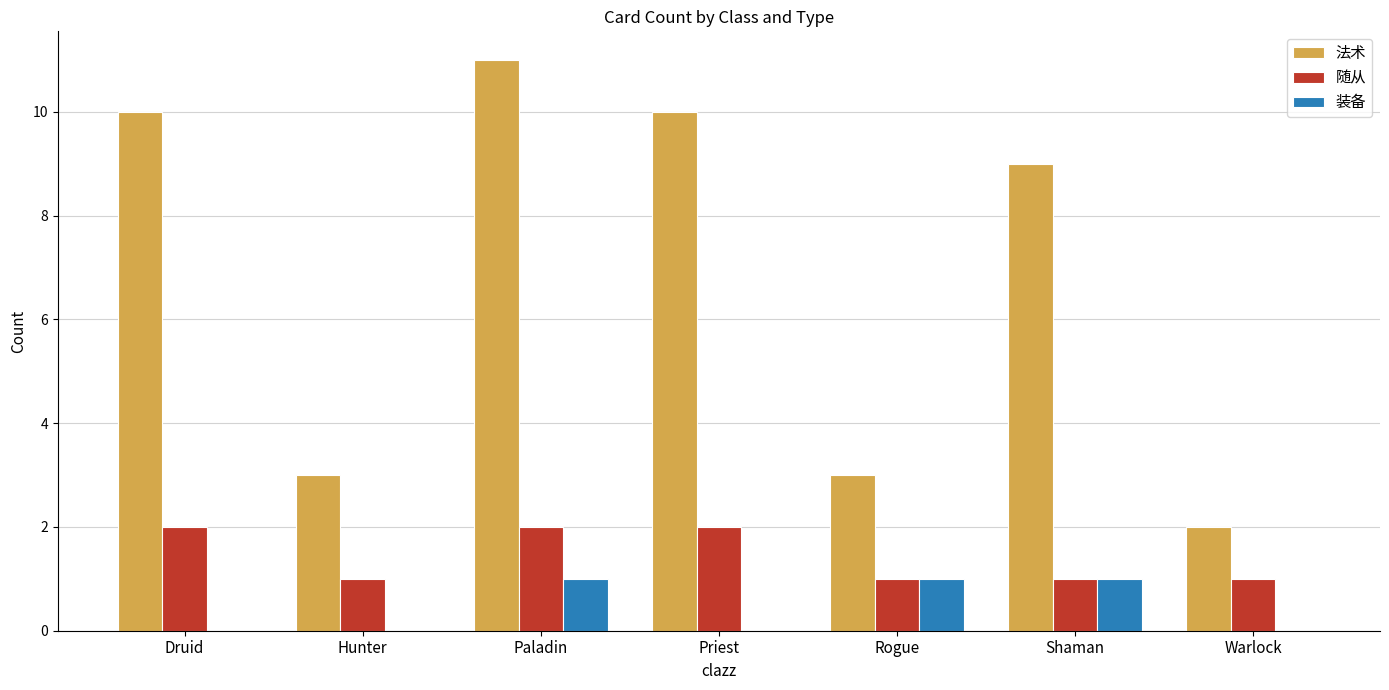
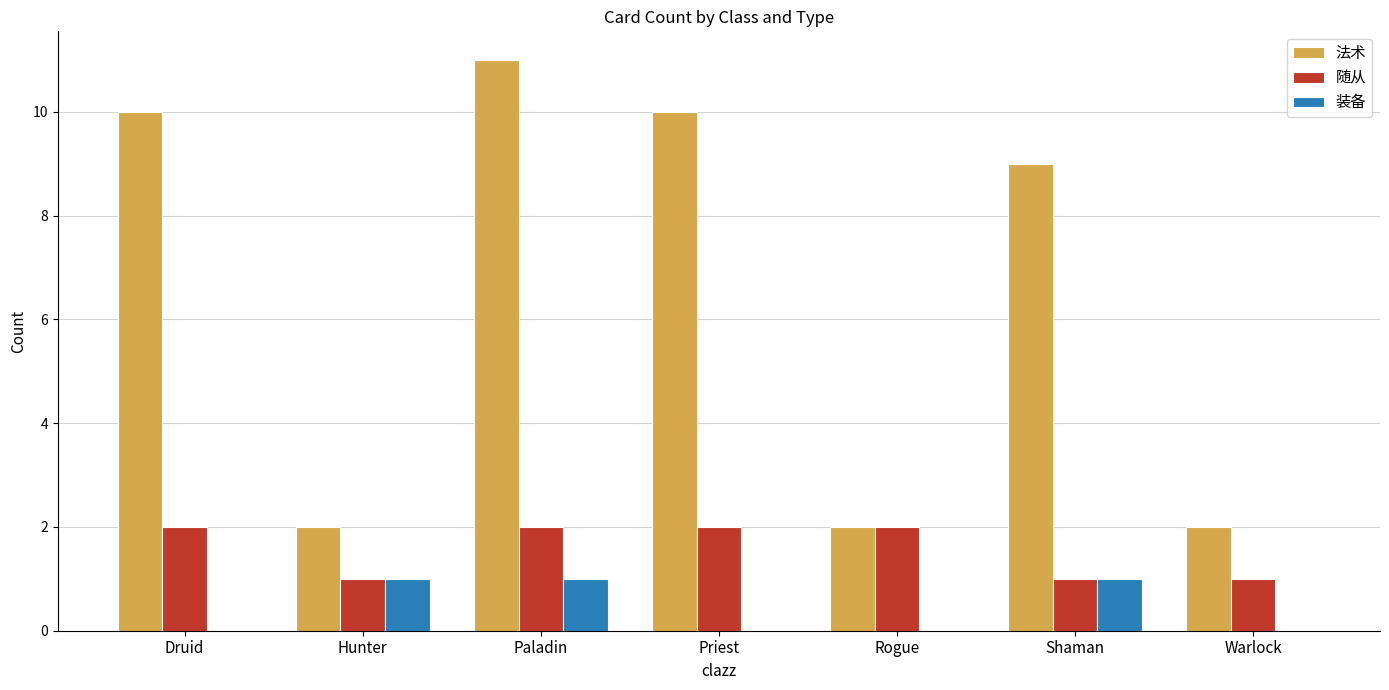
法术, Hunter: 3 -> 2
装备, Hunter: 0 -> 1
法术, Rogue: 3 -> 2
随从, Rogue: 1 -> 2
装备, Rogue: 1 -> 0
